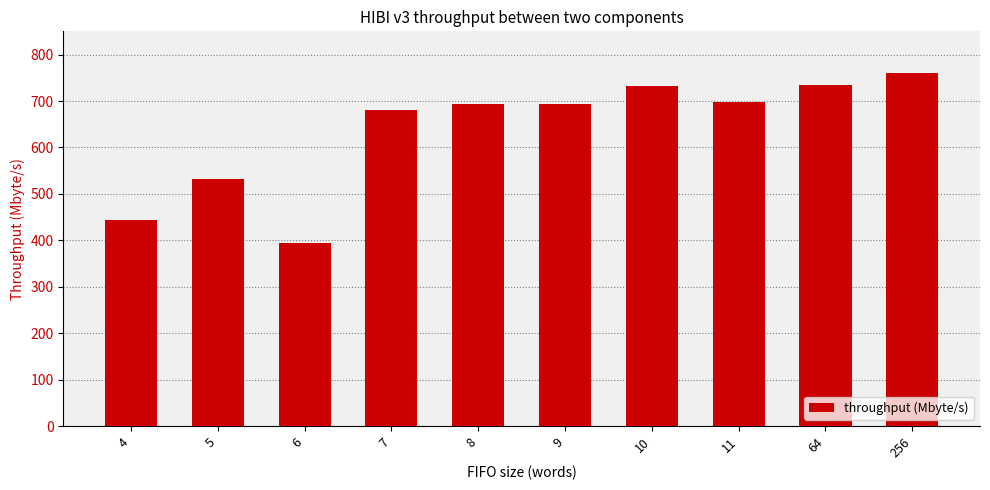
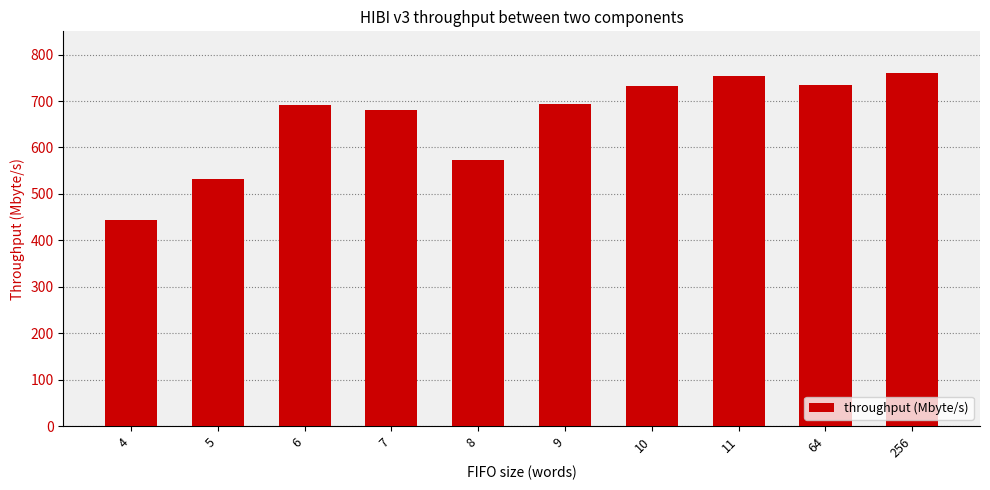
6: 390 -> 690
8: 690 -> 570
11: 700 -> 750
